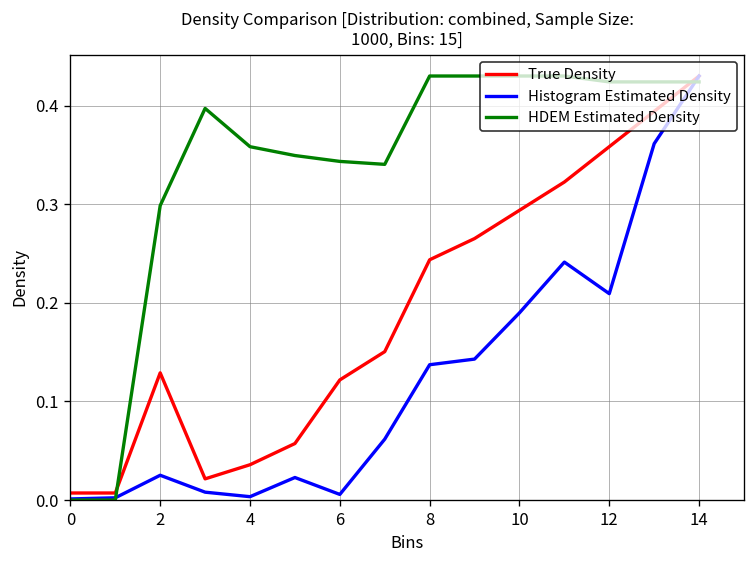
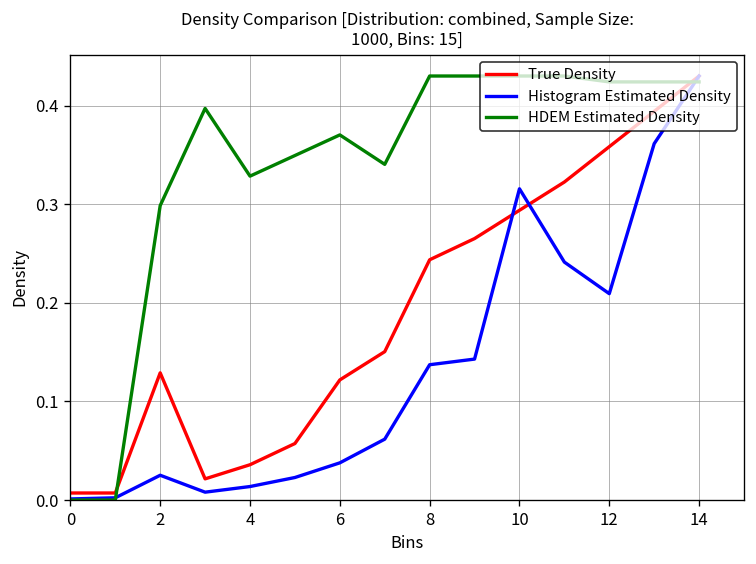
Histogram Estimated Density, 4: 0.00 -> 0.01
HDEM Estimated Density, 4: 0.36 -> 0.33
Histogram Estimated Density, 6: 0.01 -> 0.04
HDEM Estimated Density, 6: 0.34 -> 0.37
Histogram Estimated Density, 10: 0.19 -> 0.32
